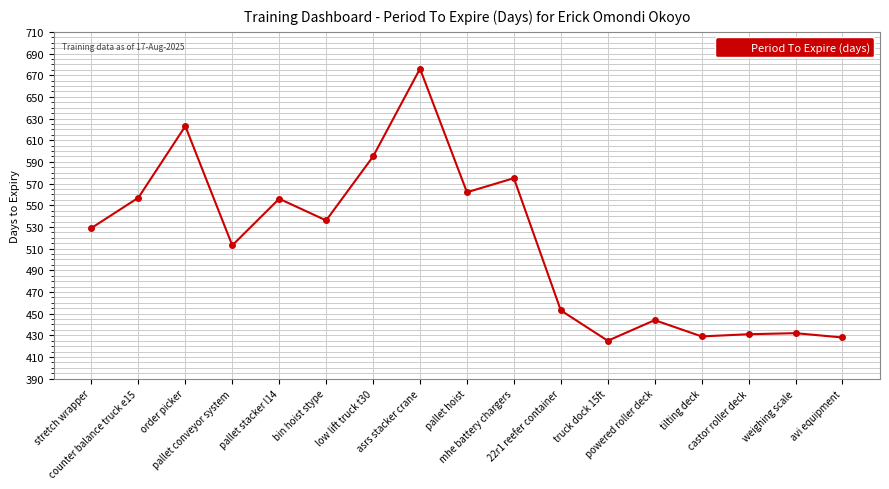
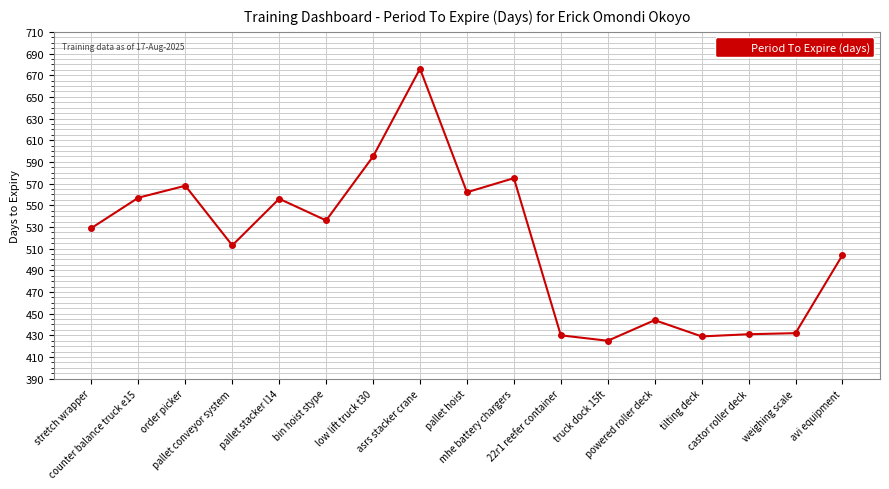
order picker: 623 -> 568
22r1 reefer container: 453 -> 430
avi equipment: 428 -> 504
